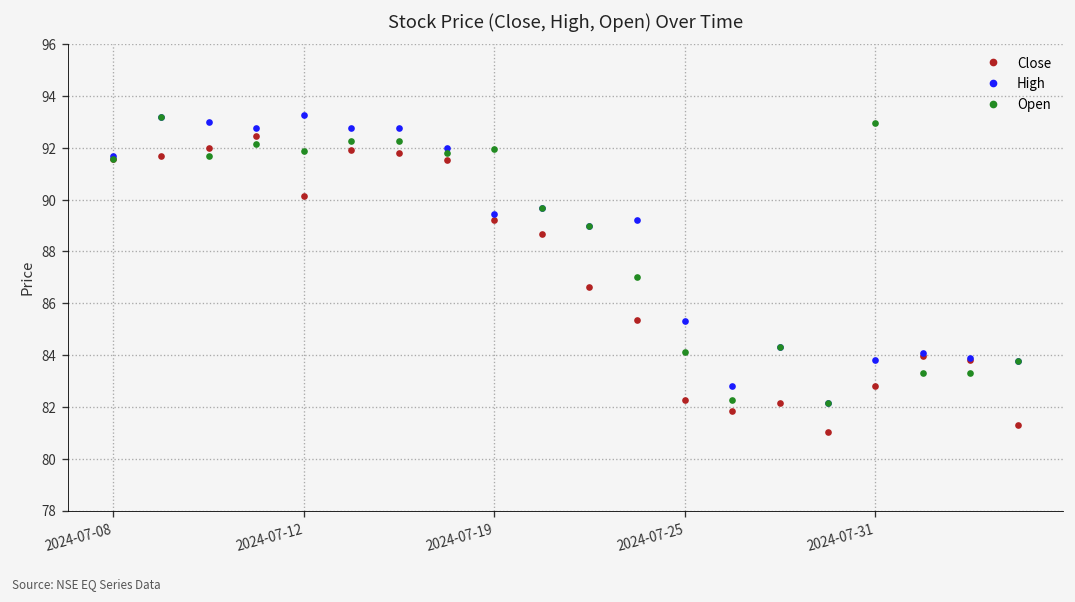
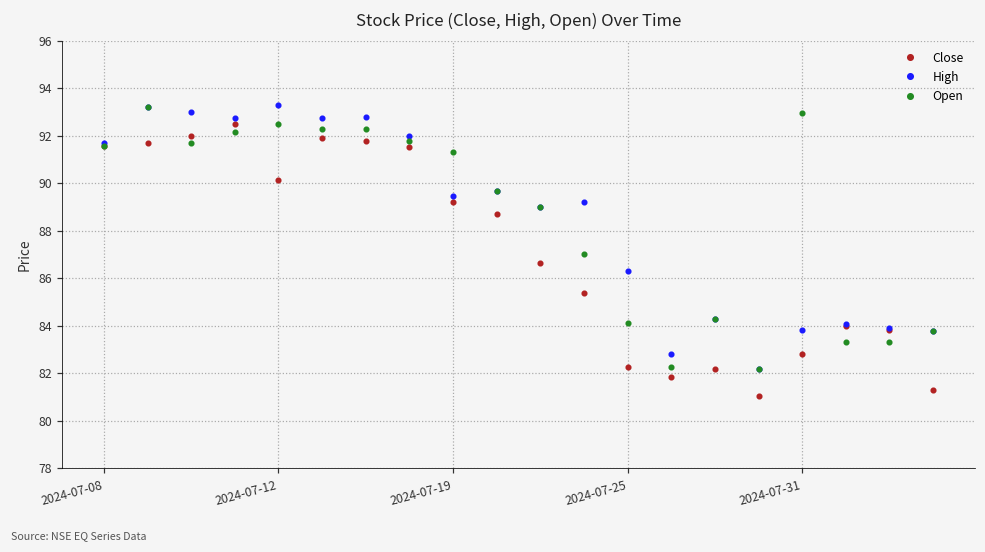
Open, 2024-07-12: 91.9 -> 92.5
Open, 2024-07-19: 92.0 -> 91.3
High, 2024-07-25: 85.3 -> 86.3
